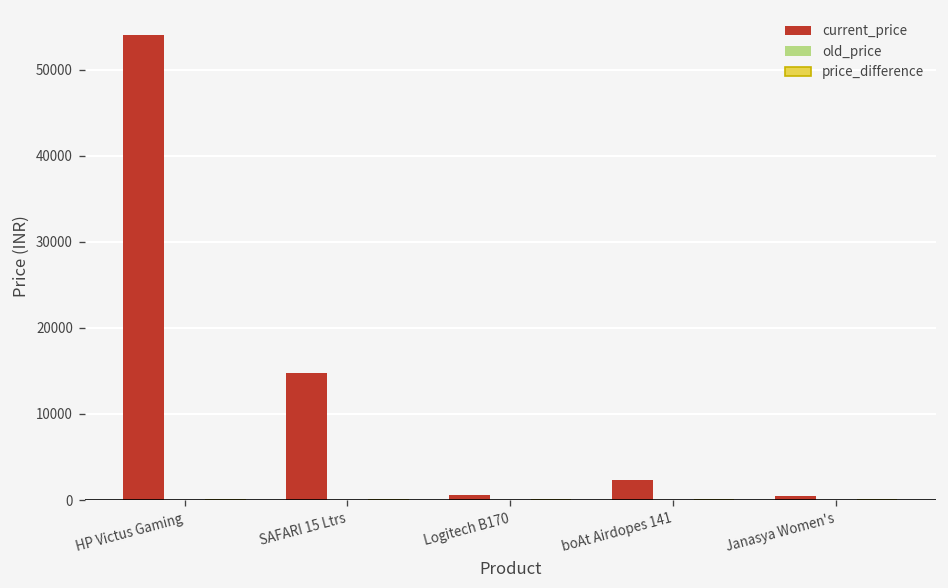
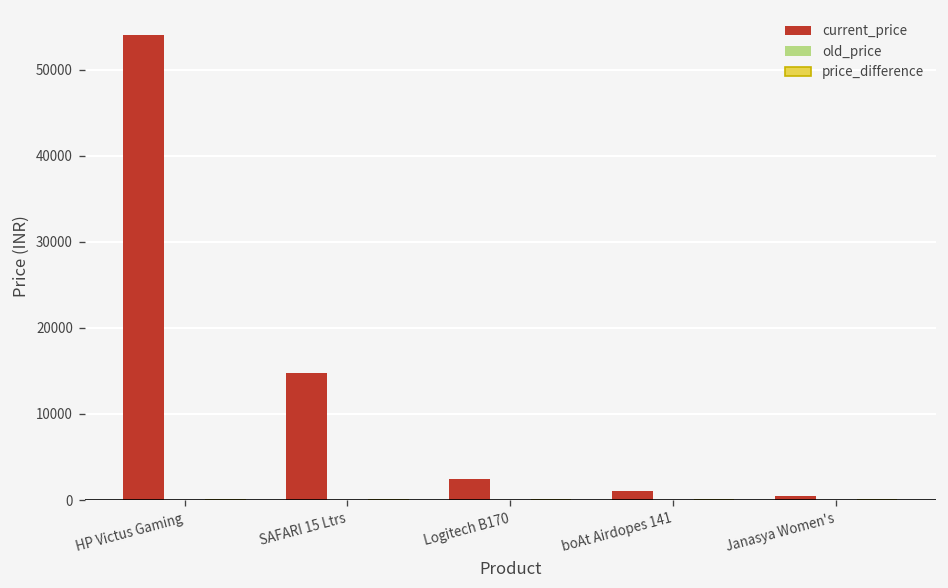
current_price, Logitech B170: 1000 -> 2000
current_price, boAt Airdopes 141: 2000 -> 1000
